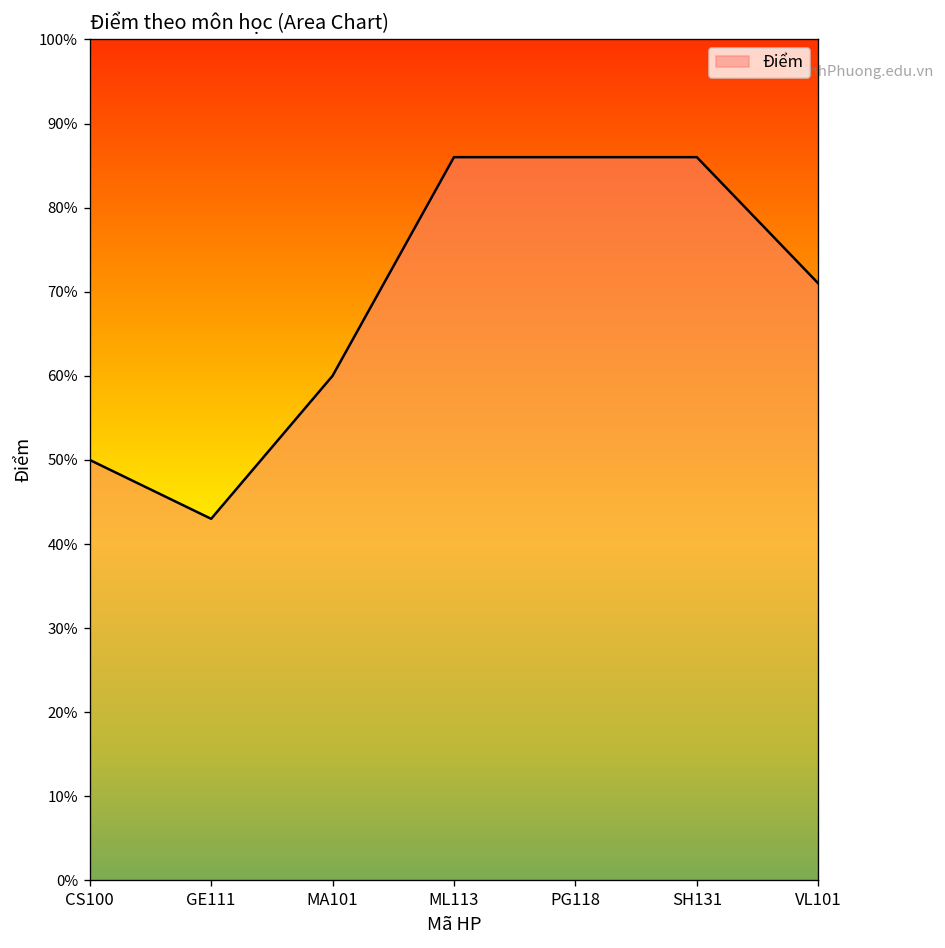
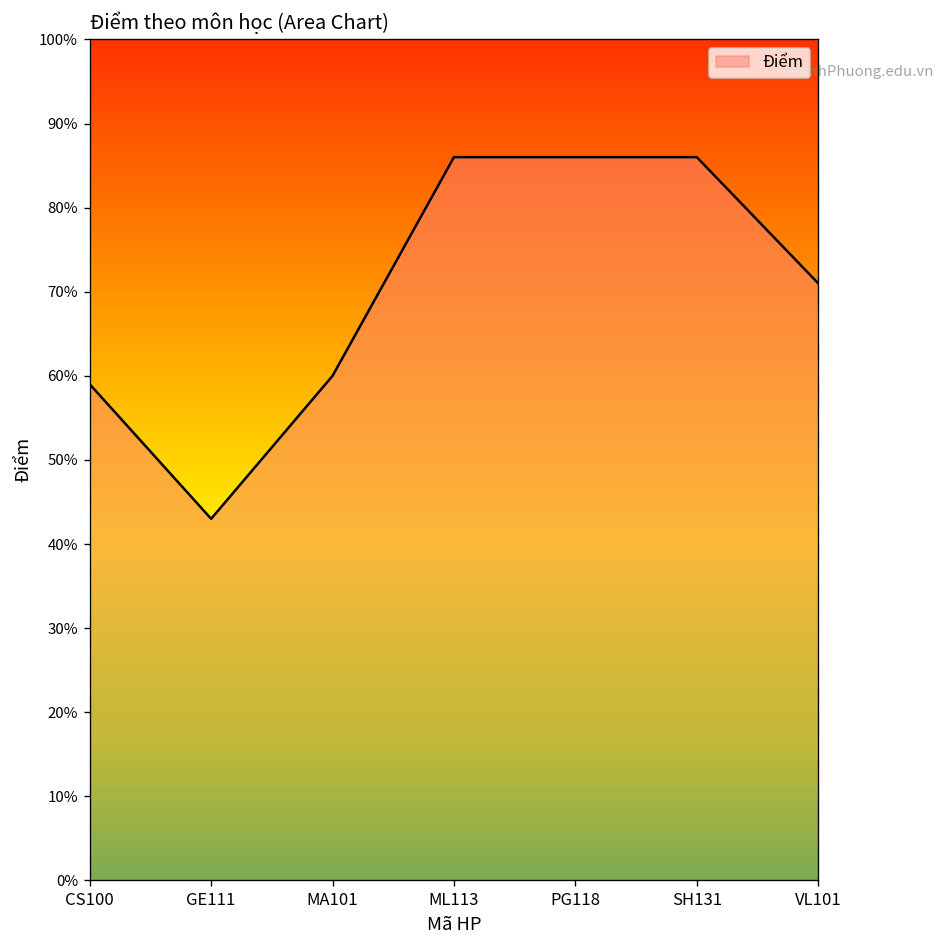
CS100: 50% -> 59%
